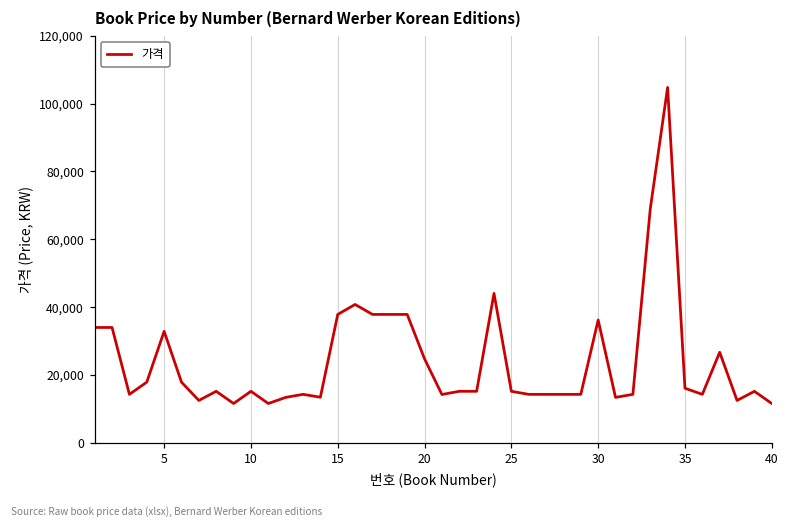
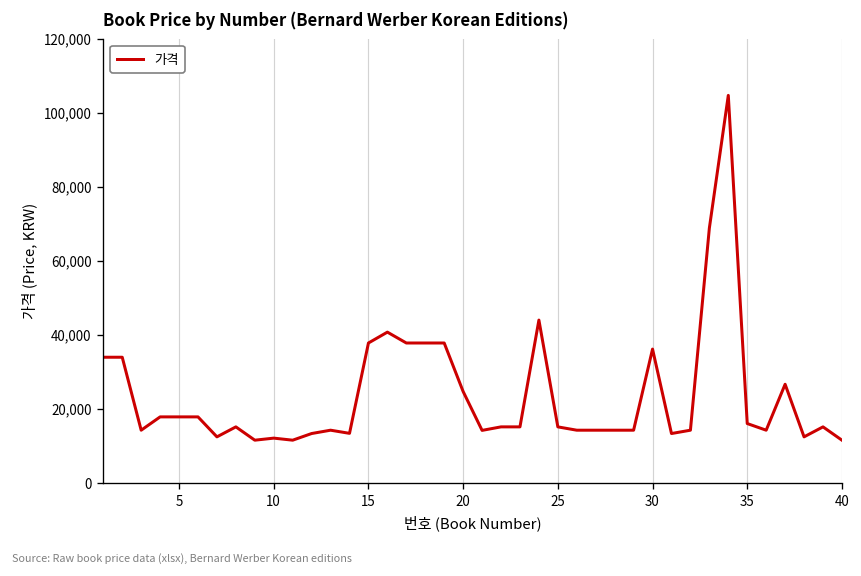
5: 33,000 -> 18,000
10: 15,000 -> 12,000
